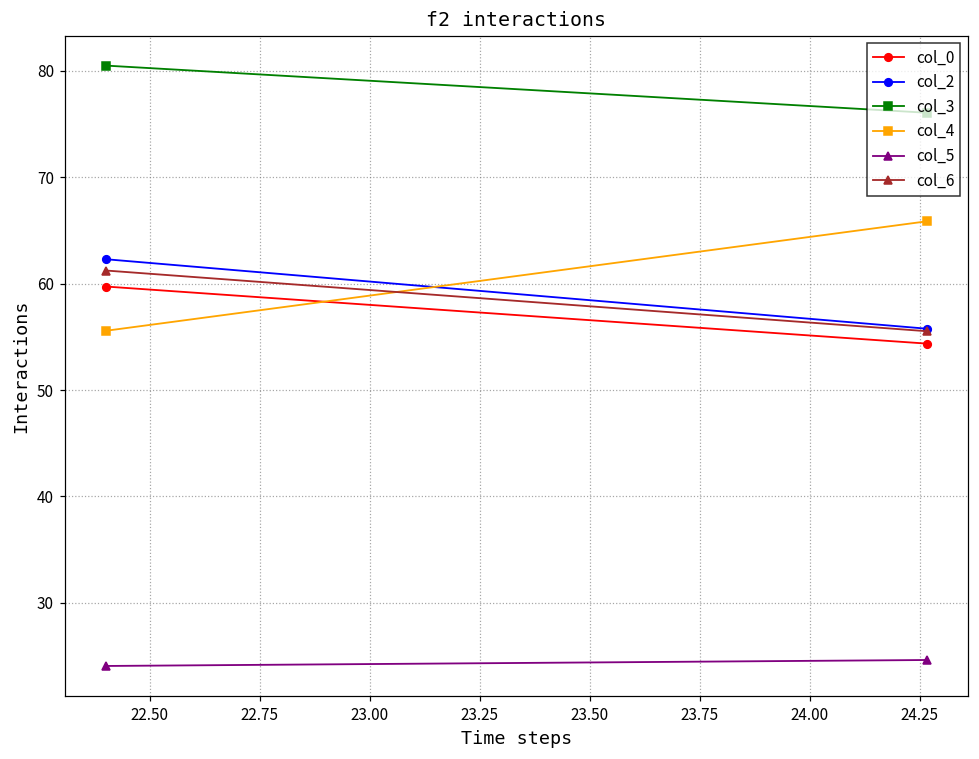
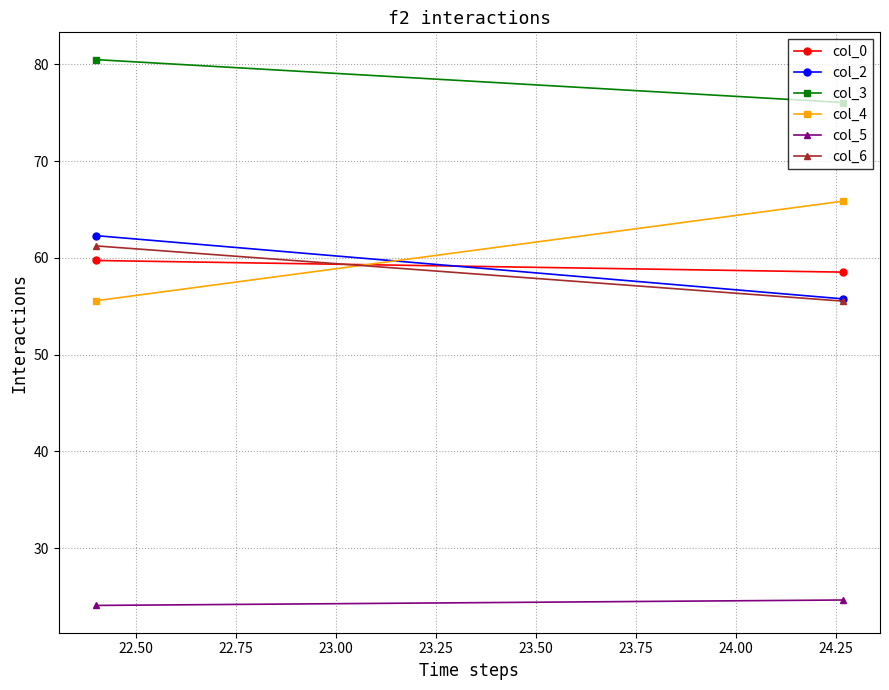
col_0, 24.25: 54 -> 59
